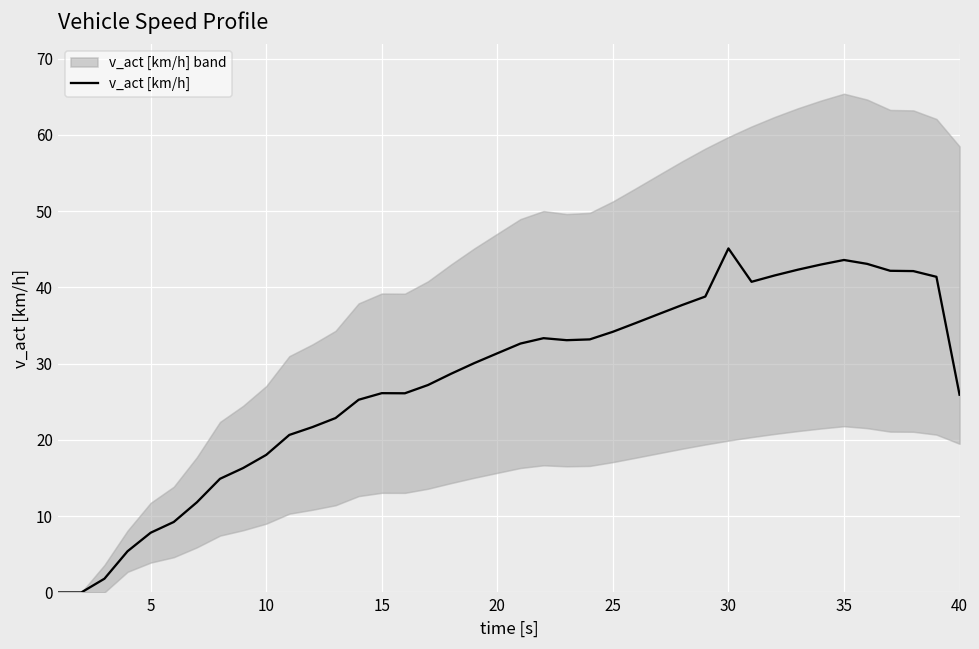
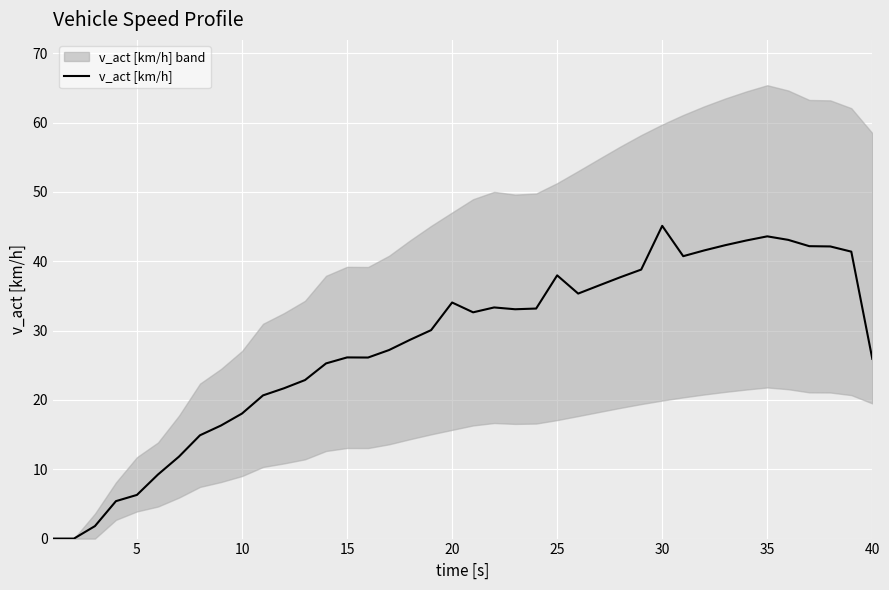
v_act [km/h], 5: 8 -> 6
v_act [km/h], 20: 31 -> 34
v_act [km/h], 25: 34 -> 38
